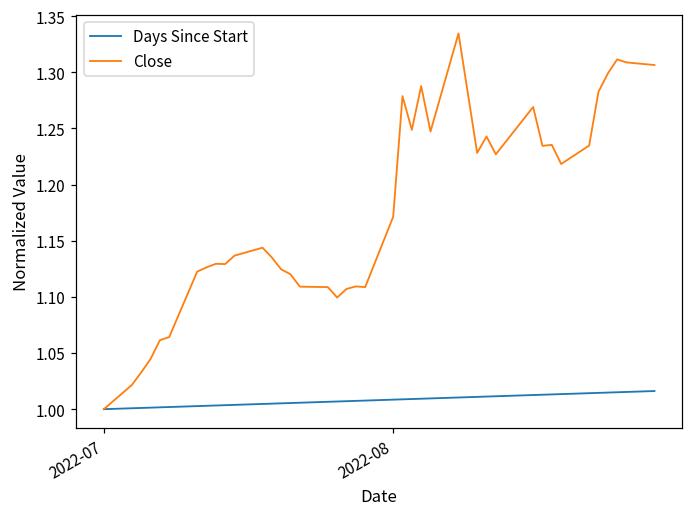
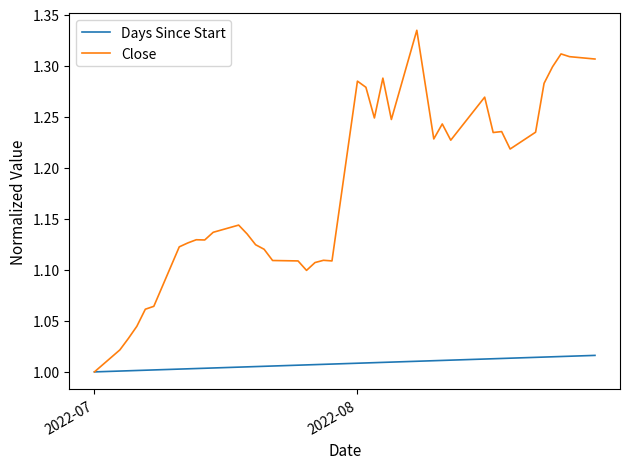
Close, 2022-08: 1.171 -> 1.285
